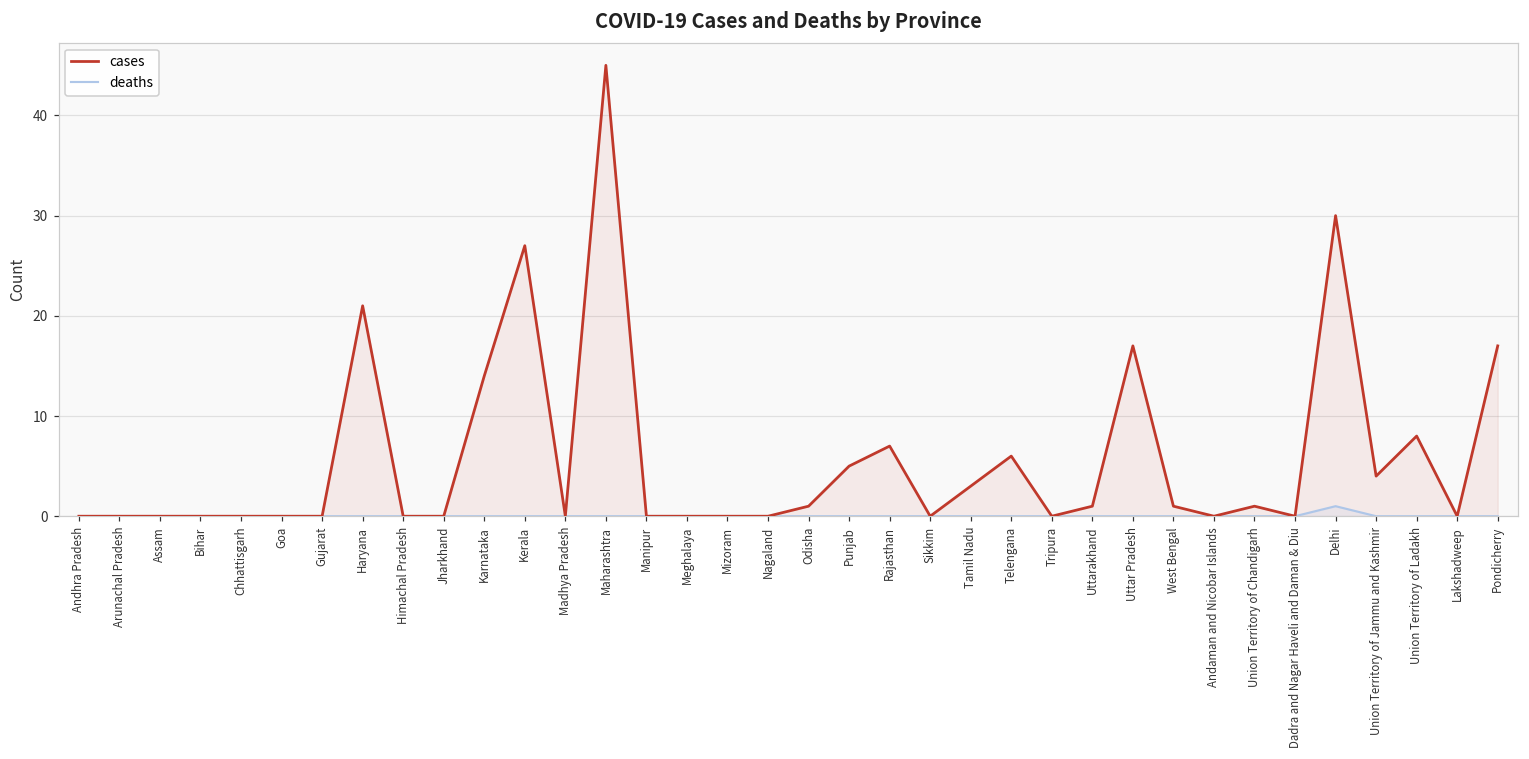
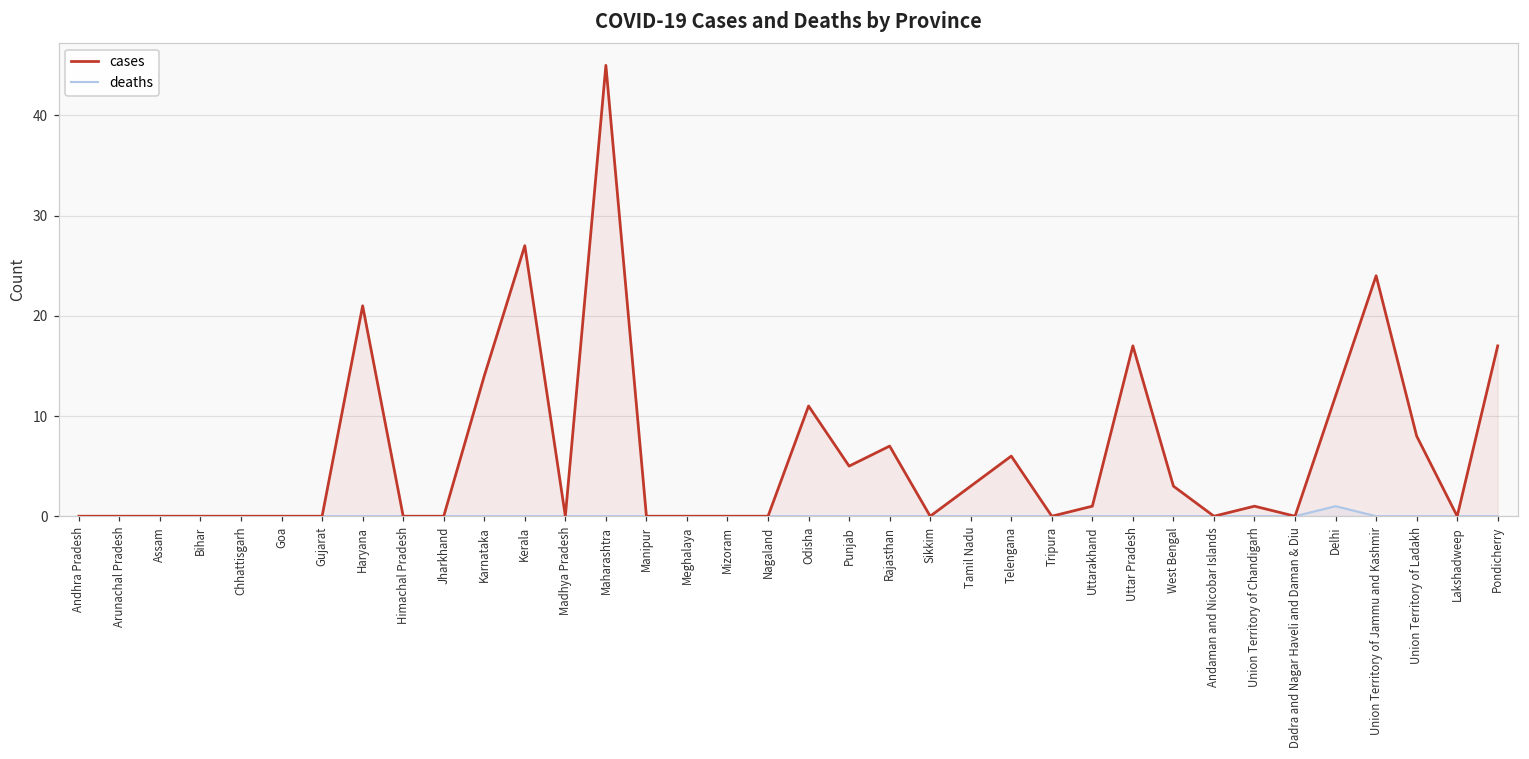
cases, Odisha: 1 -> 11
cases, West Bengal: 1 -> 3
cases, Delhi: 30 -> 12
cases, Union Territory of Jammu and Kashmir: 4 -> 24
